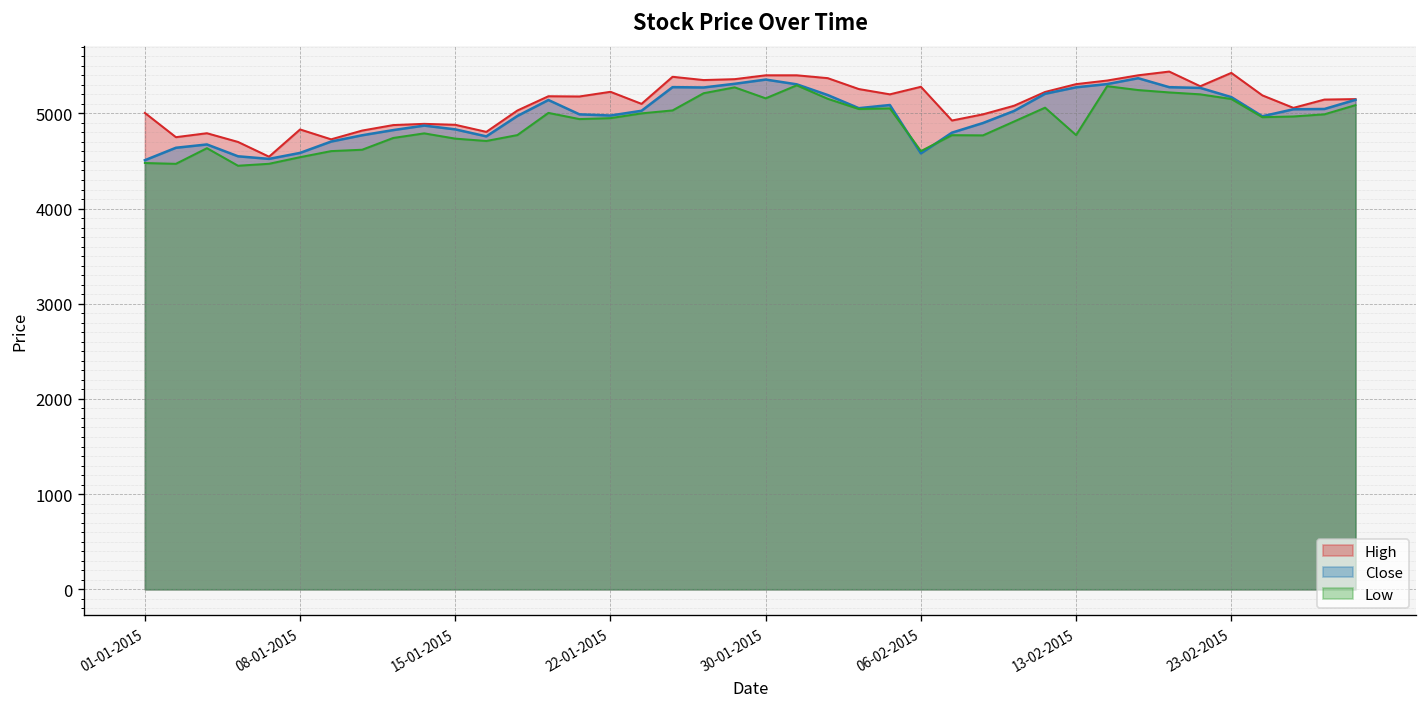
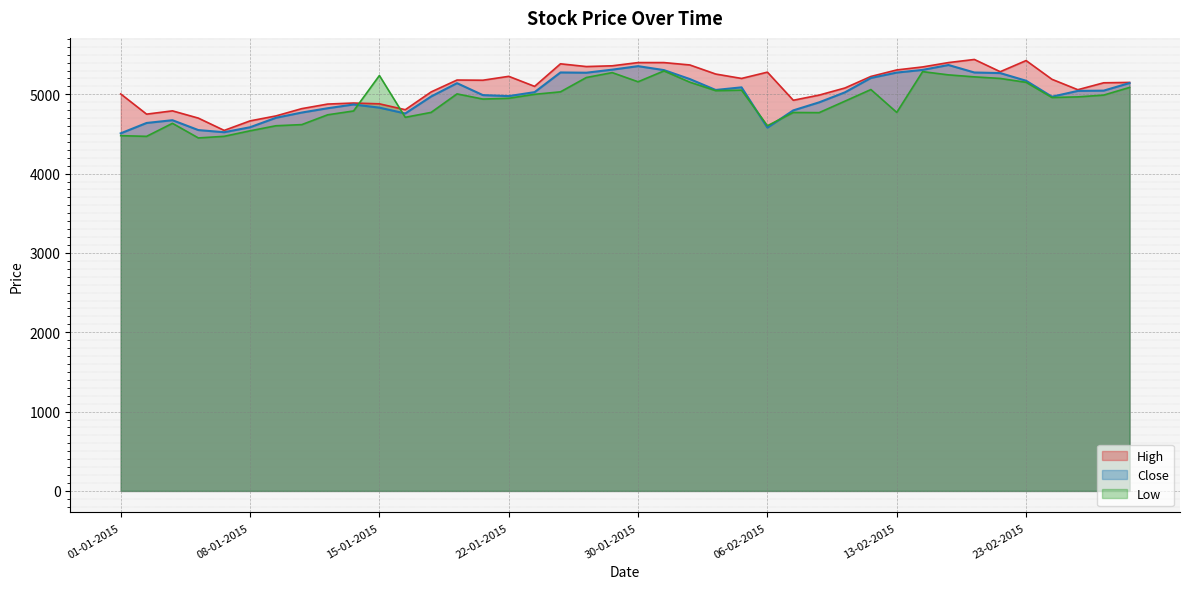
High, 08-01-2015: 4800 -> 4700
Low, 15-01-2015: 4700 -> 5200
